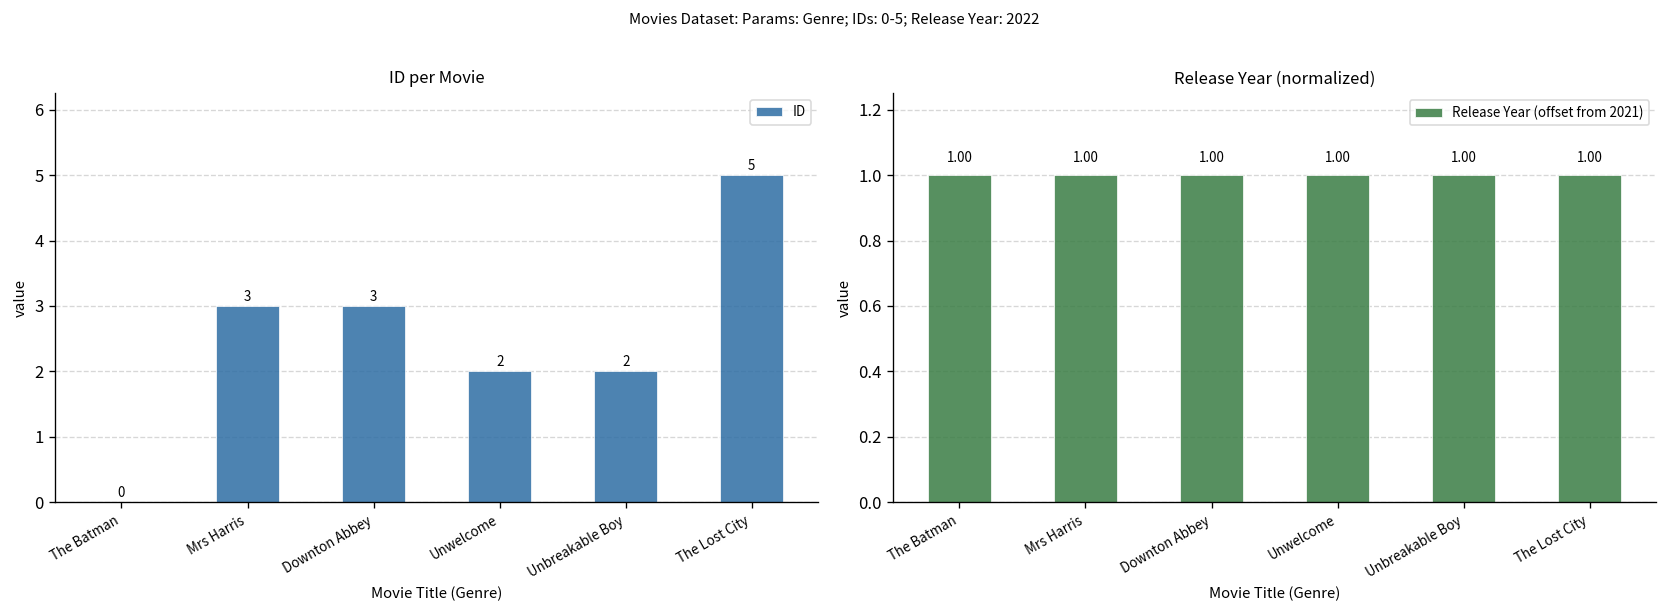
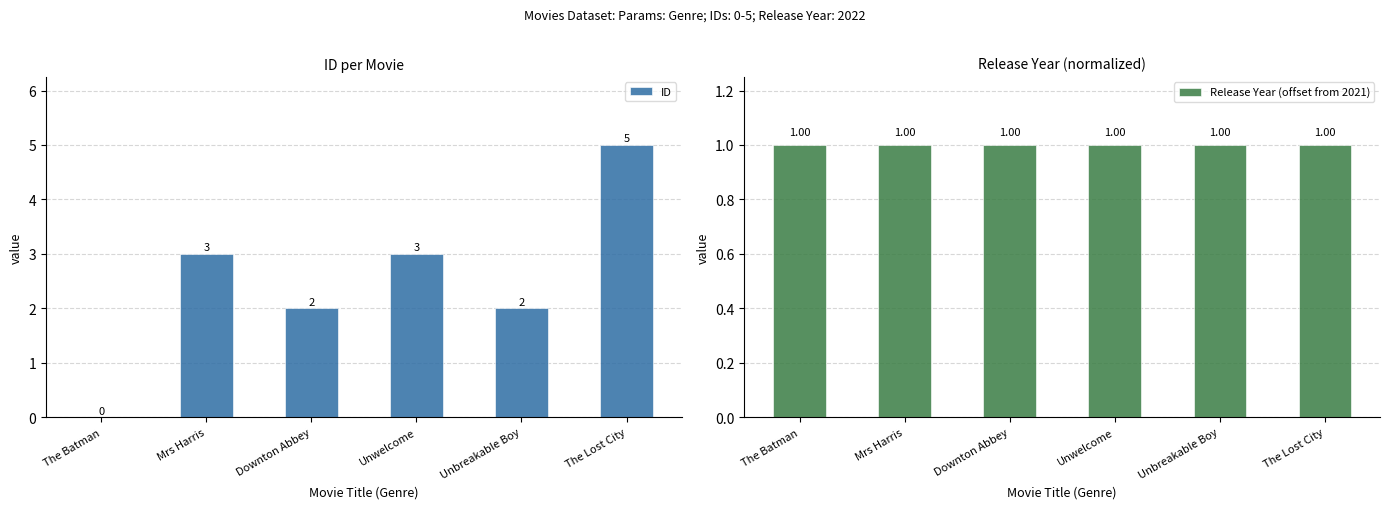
ID per Movie, Downton Abbey: 3 -> 2
ID per Movie, Unwelcome: 2 -> 3
